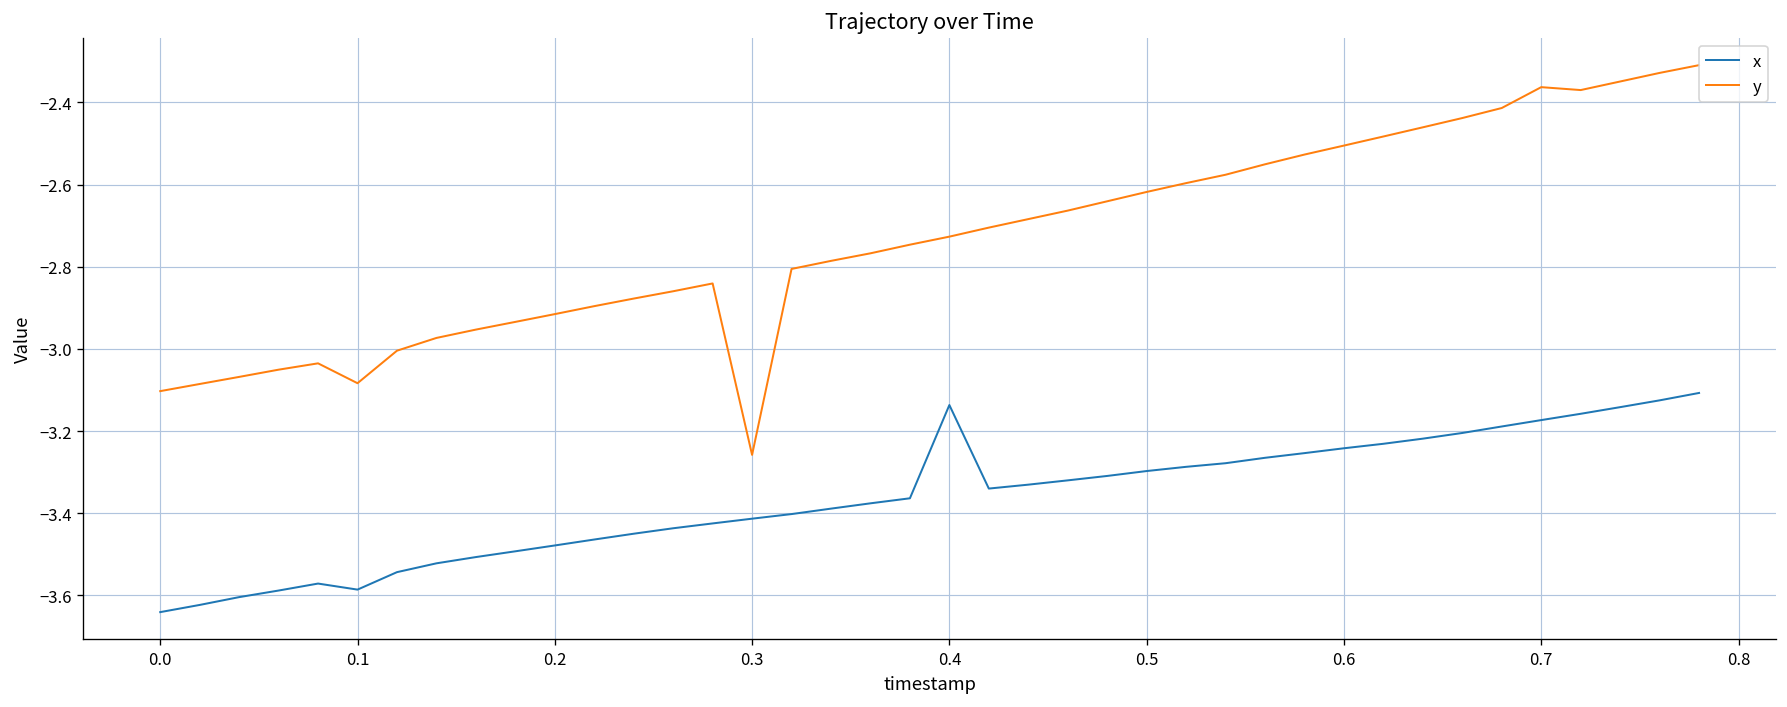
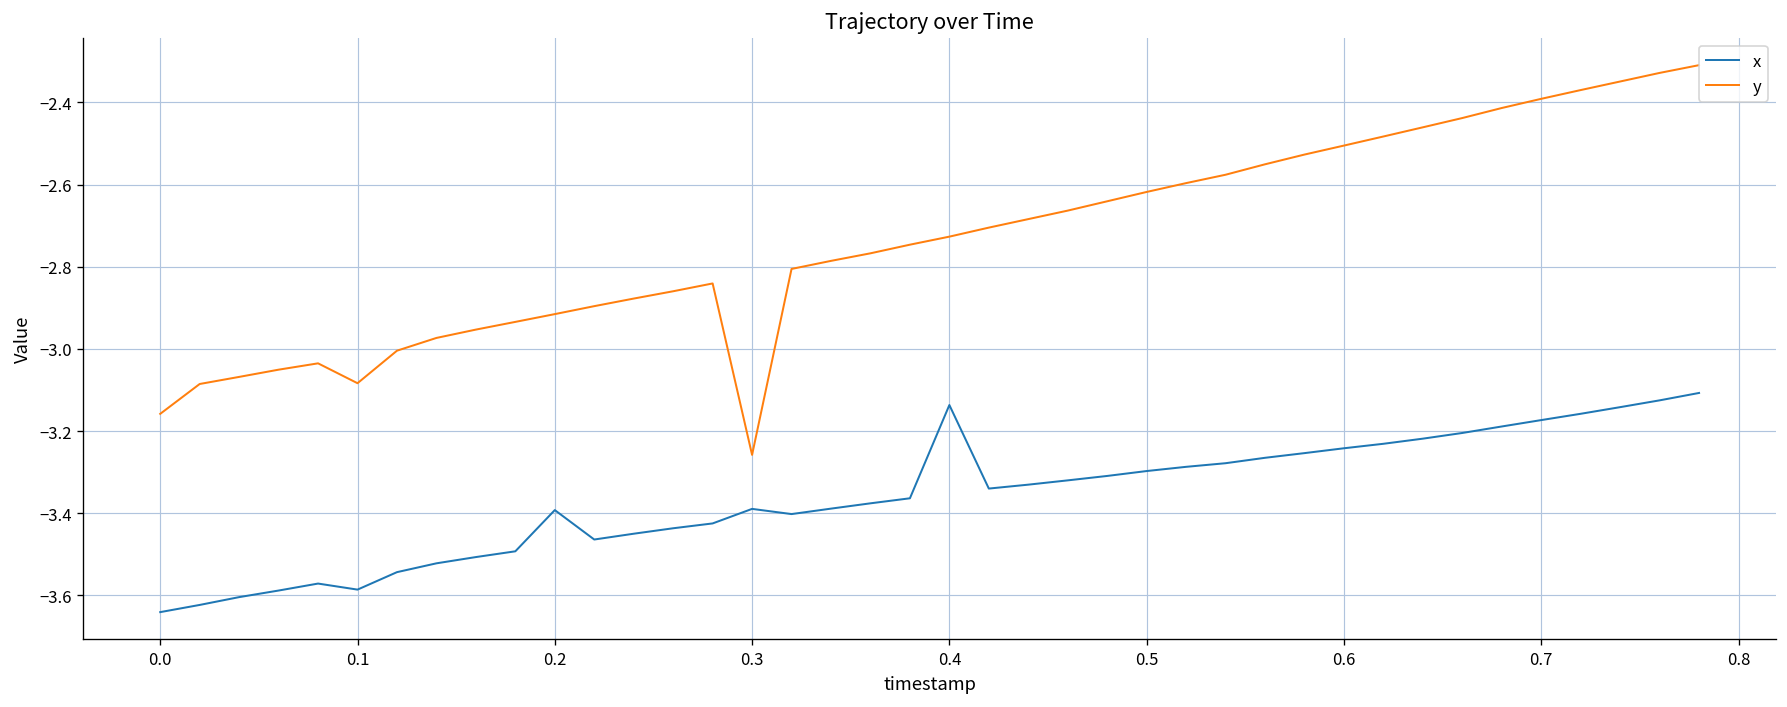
y, 0.0: -3.10 -> -3.16
x, 0.2: -3.48 -> -3.39
x, 0.3: -3.41 -> -3.39
y, 0.7: -2.36 -> -2.39
